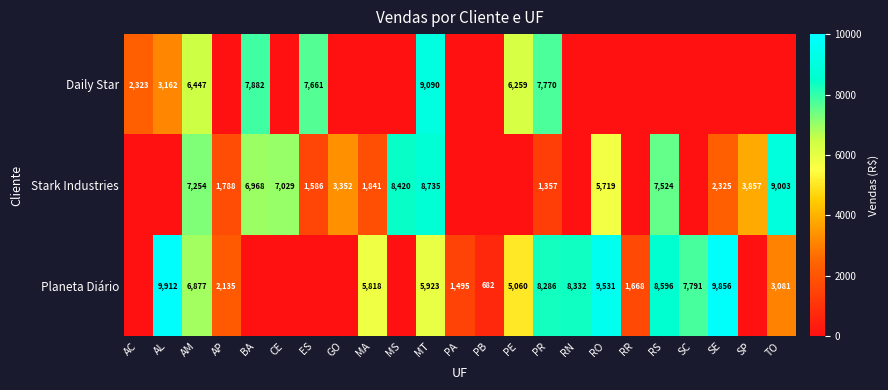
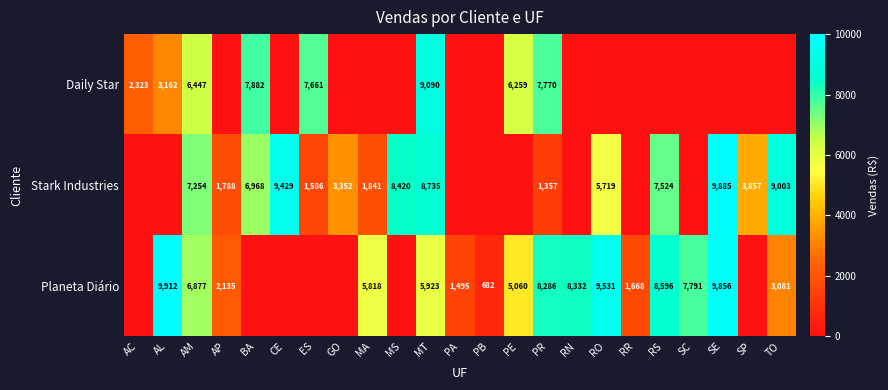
Stark Industries, CE: 7,029 -> 9,429
Stark Industries, SE: 2,325 -> 9,885
